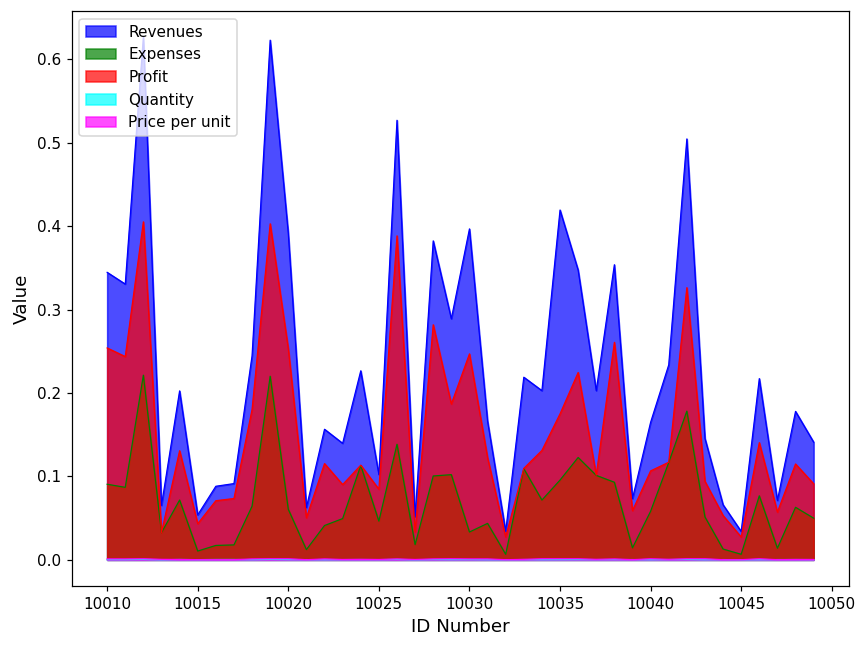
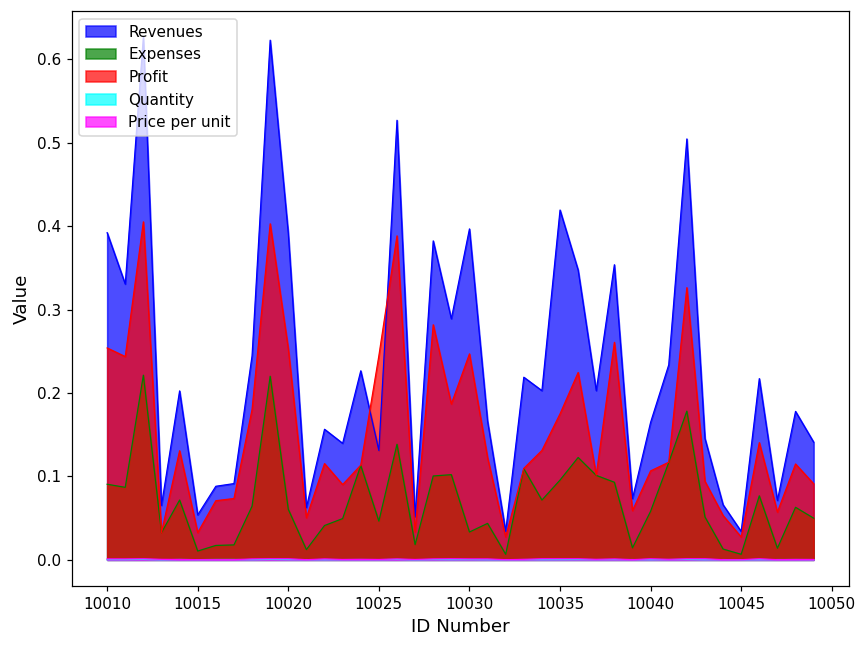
Revenues, 10010: 0.34 -> 0.39
Profit, 10015: 0.04 -> 0.03
Revenues, 10025: 0.10 -> 0.13
Profit, 10025: 0.08 -> 0.24
